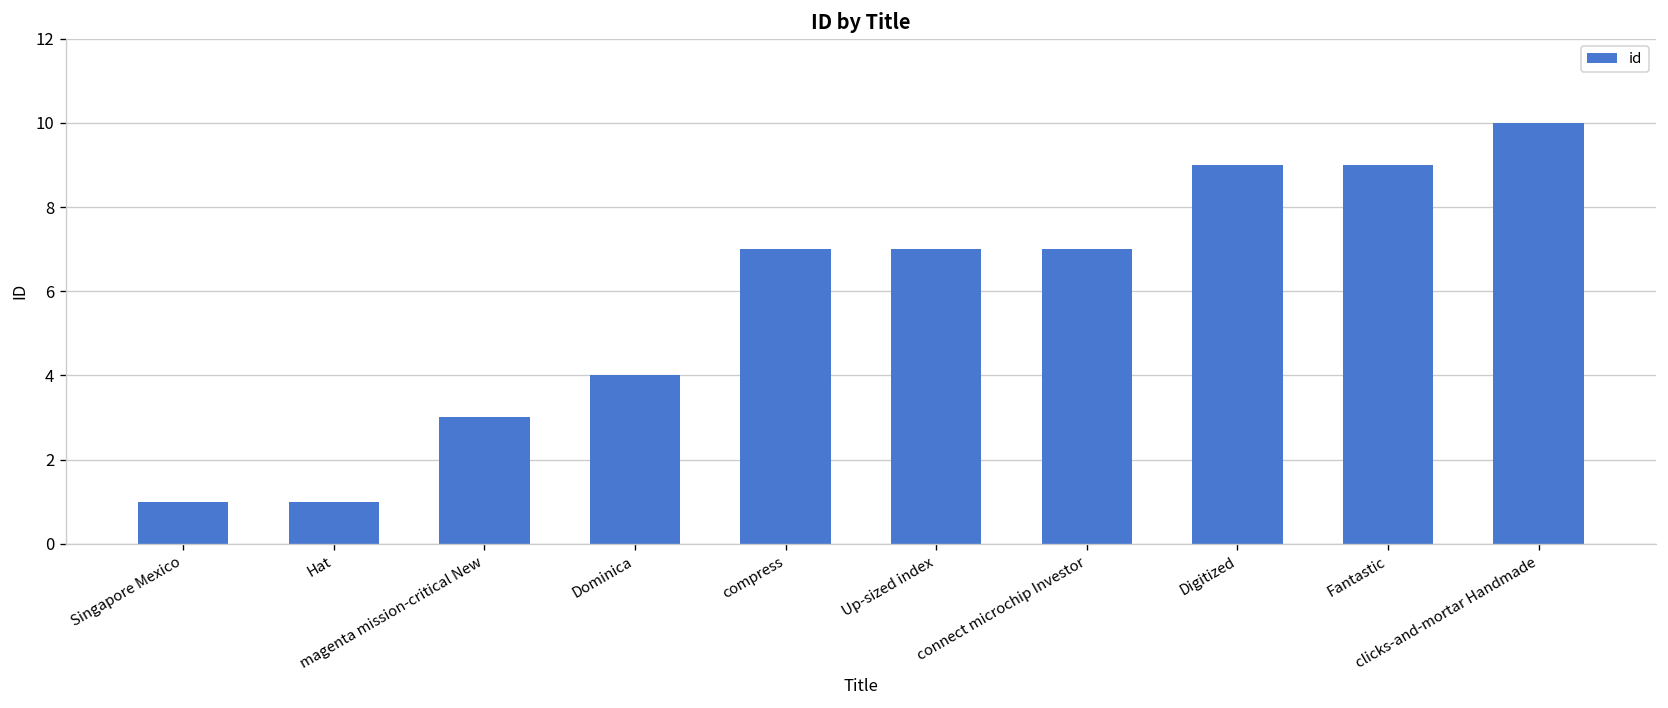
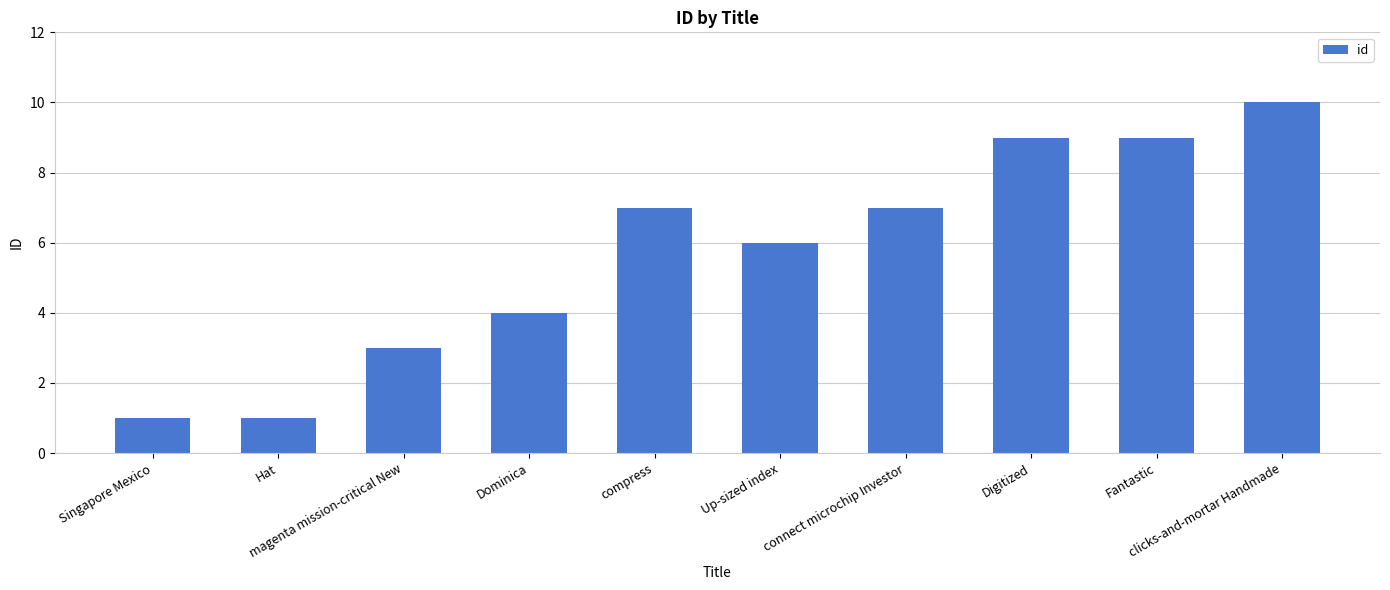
Up-sized index: 7 -> 6
